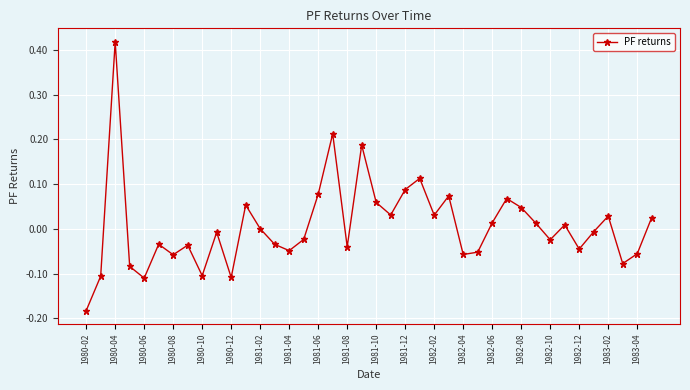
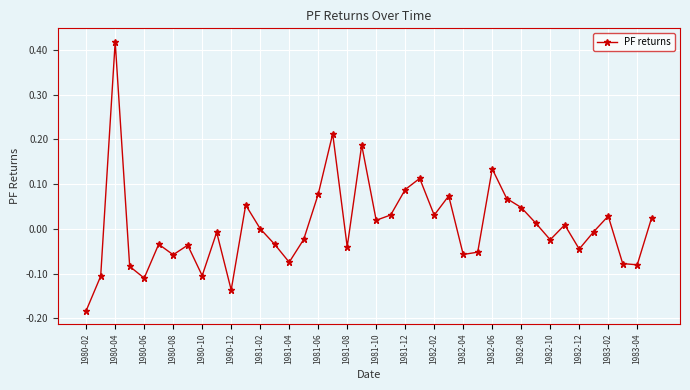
1980-12: -0.11 -> -0.14
1981-04: -0.05 -> -0.07
1981-10: 0.06 -> 0.02
1982-06: 0.01 -> 0.13
1983-04: -0.06 -> -0.08
